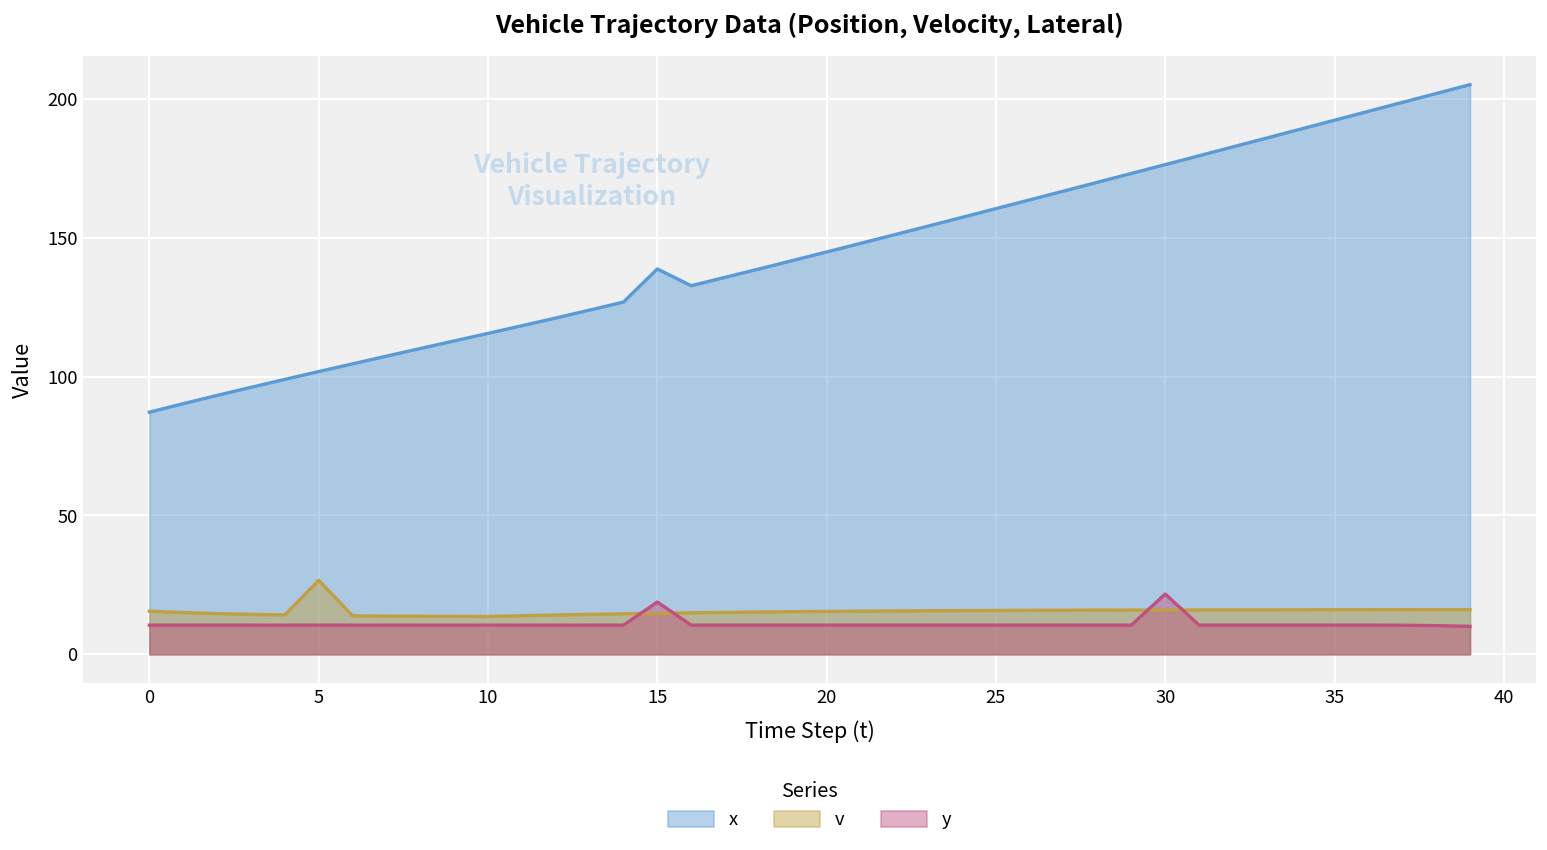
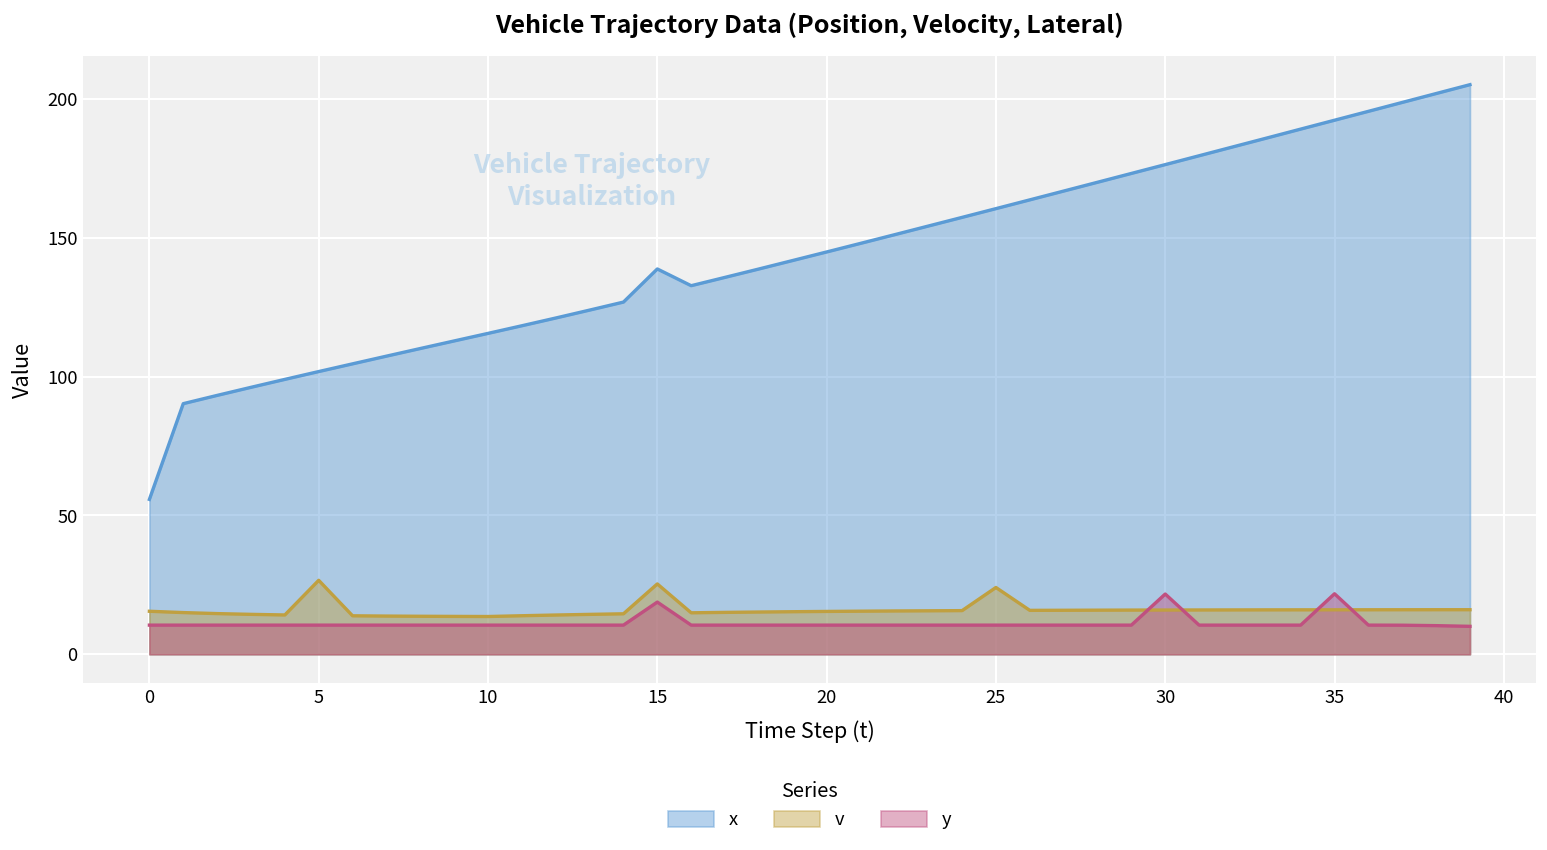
x, 0: 87 -> 56
v, 15: 15 -> 25
v, 25: 16 -> 24
y, 35: 11 -> 22
